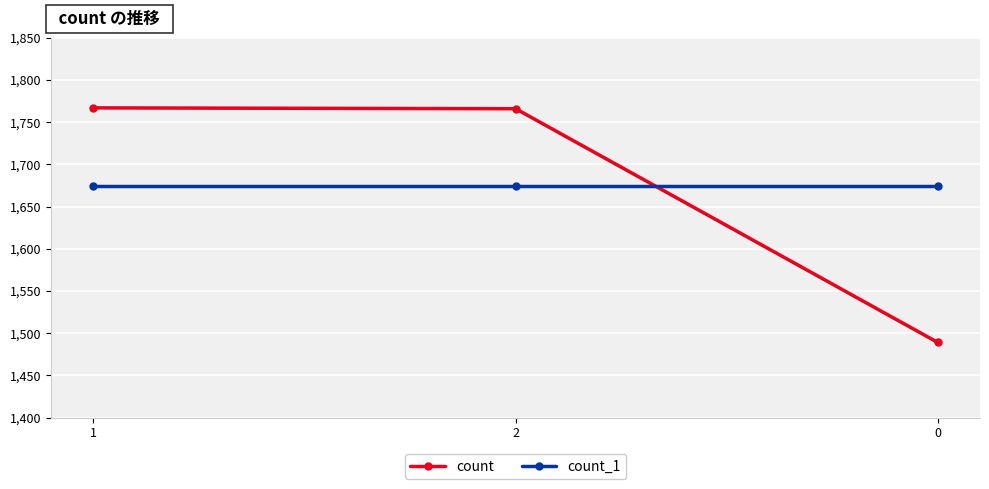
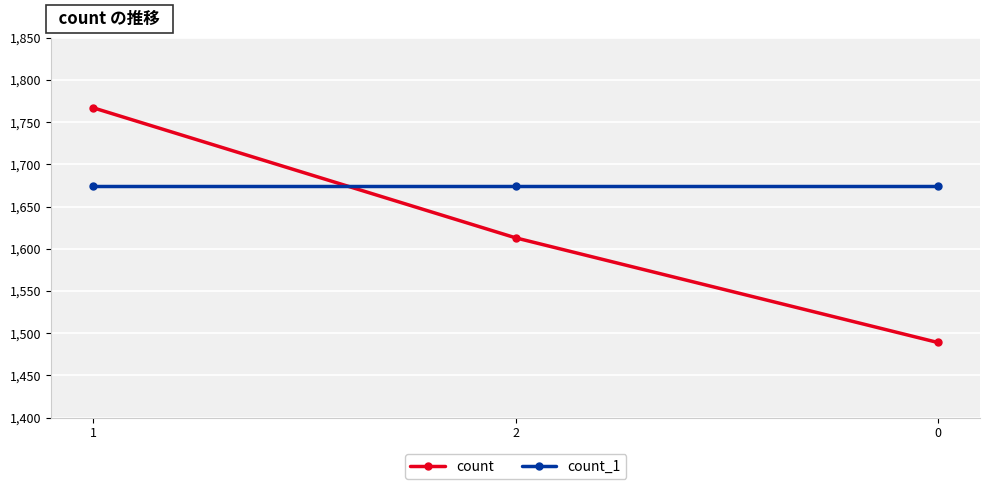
count, 2: 1,770 -> 1,610
